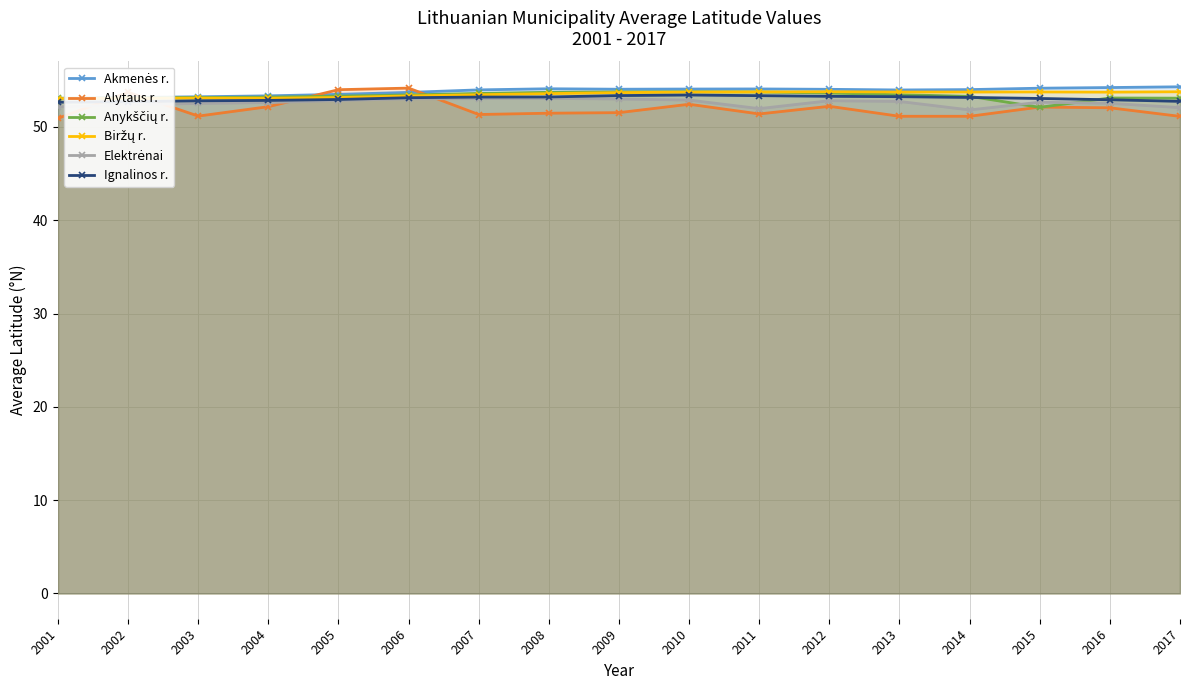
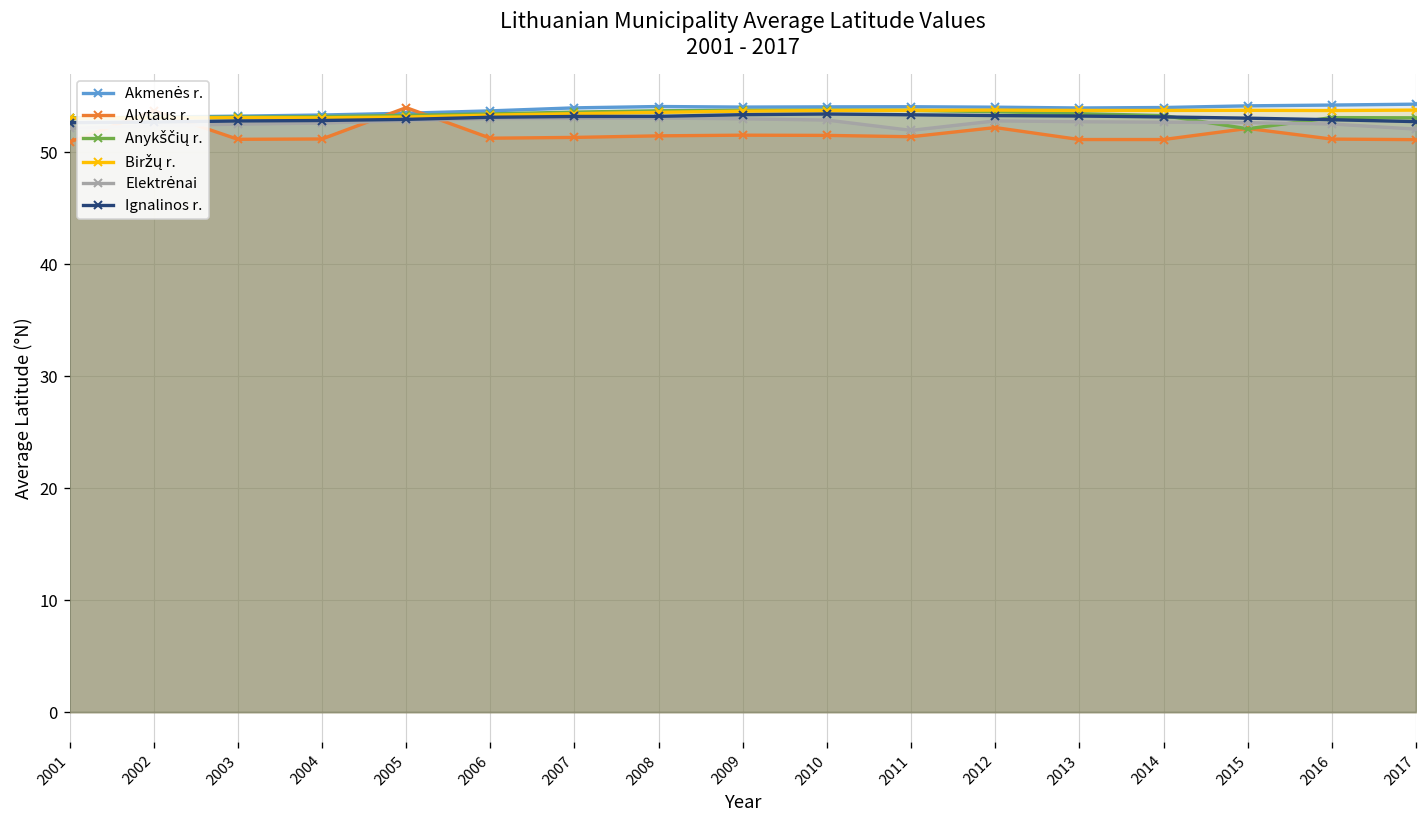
Alytaus r., 2004: 52 -> 51
Alytaus r., 2006: 54 -> 51
Alytaus r., 2010: 52.4 -> 51.5
Elektrėnai, 2014: 52 -> 53
Alytaus r., 2016: 52 -> 51
